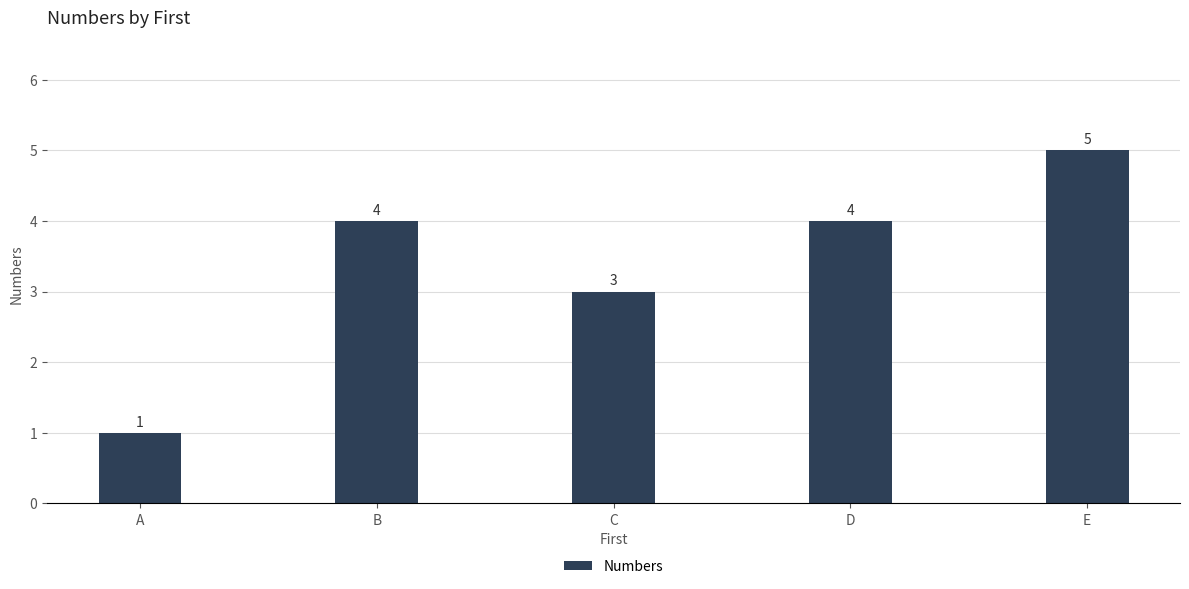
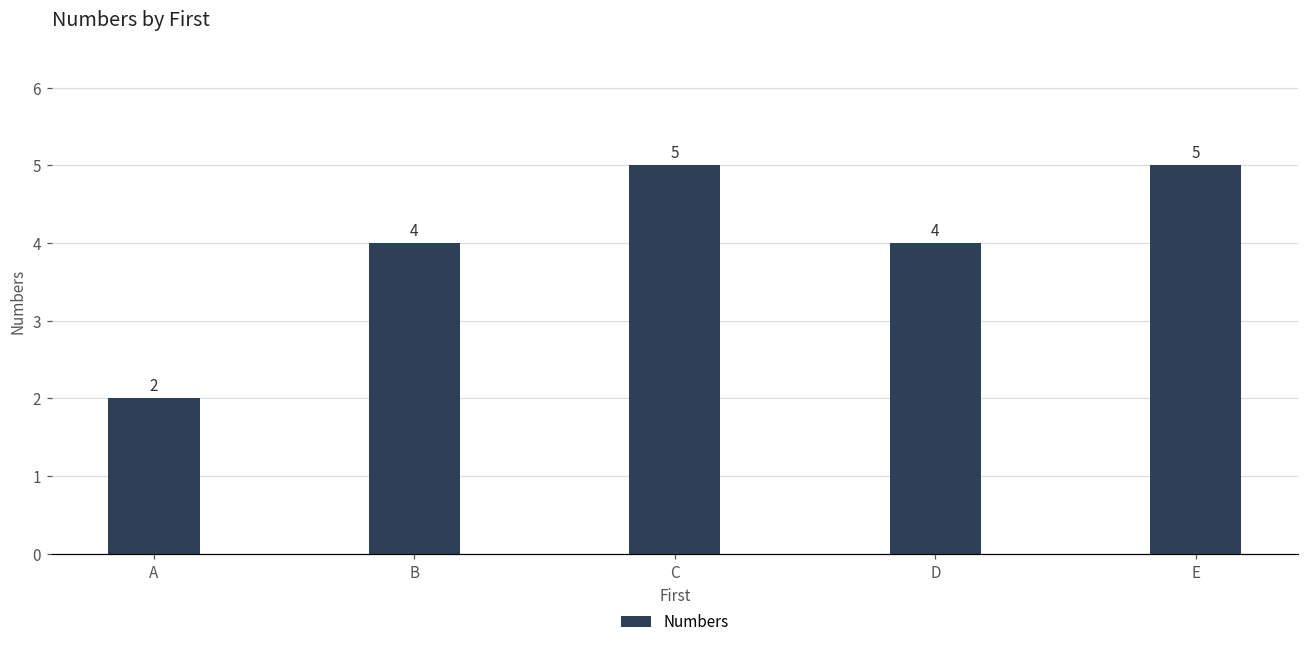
A: 1 -> 2
C: 3 -> 5
